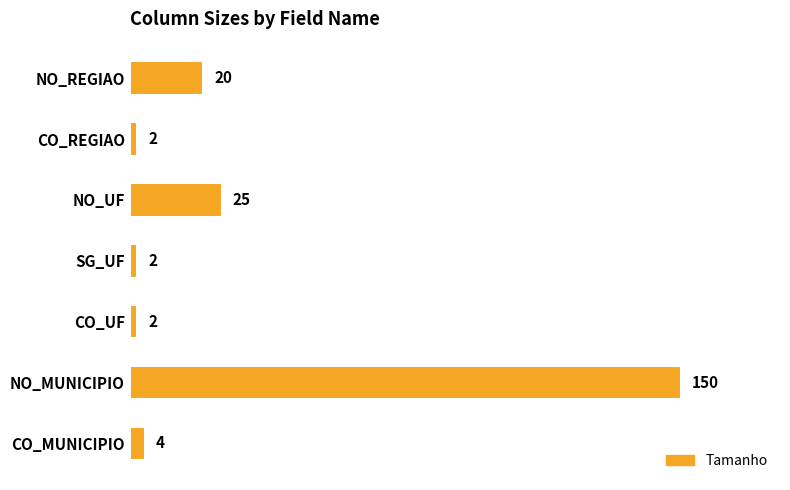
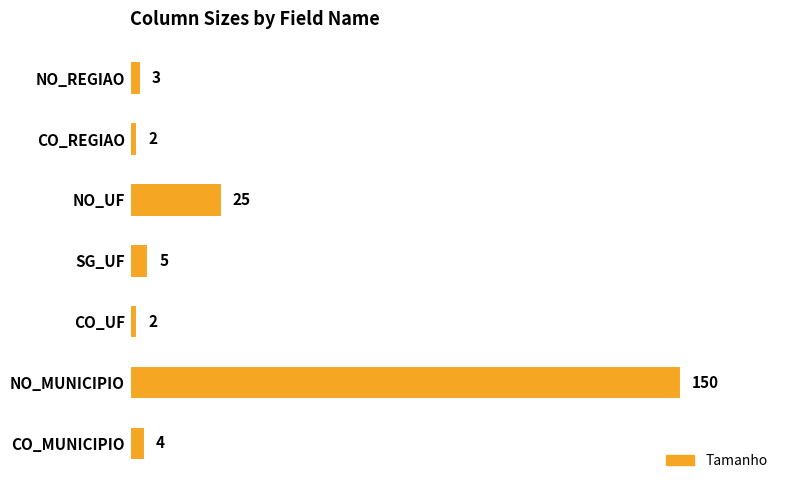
NO_REGIAO: 20 -> 3
SG_UF: 2 -> 5
